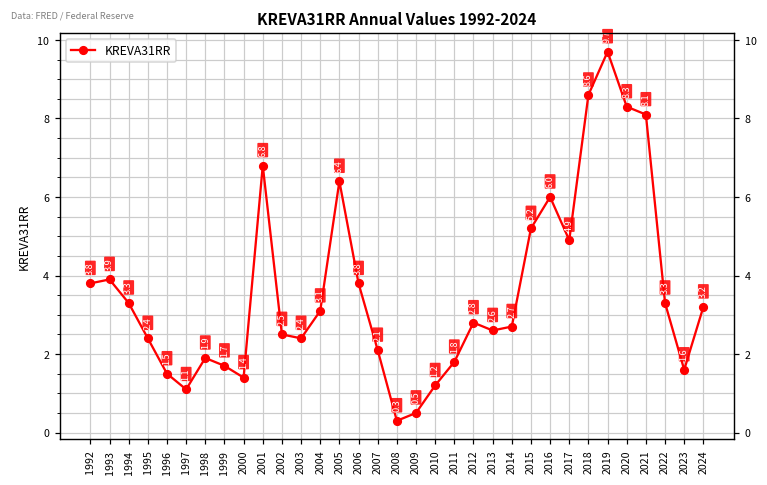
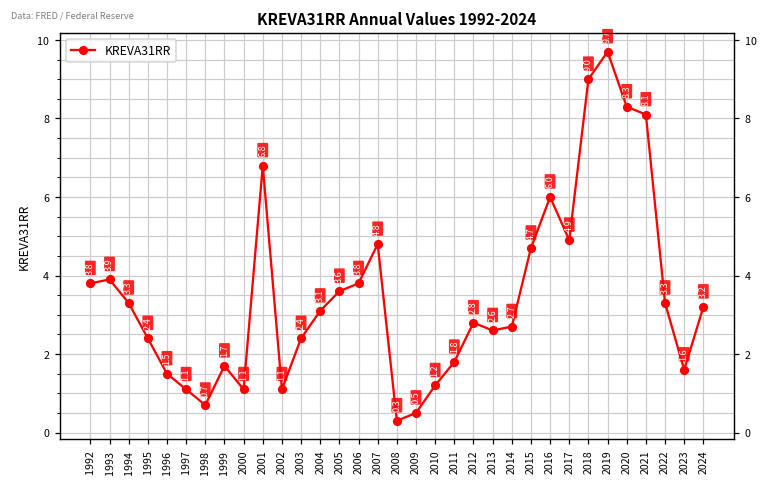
1998: 1.9 -> 0.7
2000: 1.4 -> 1.1
2002: 2.5 -> 1.1
2005: 6.4 -> 3.6
2007: 2.1 -> 4.8
2015: 5.2 -> 4.7
2018: 8.6 -> 9.0
